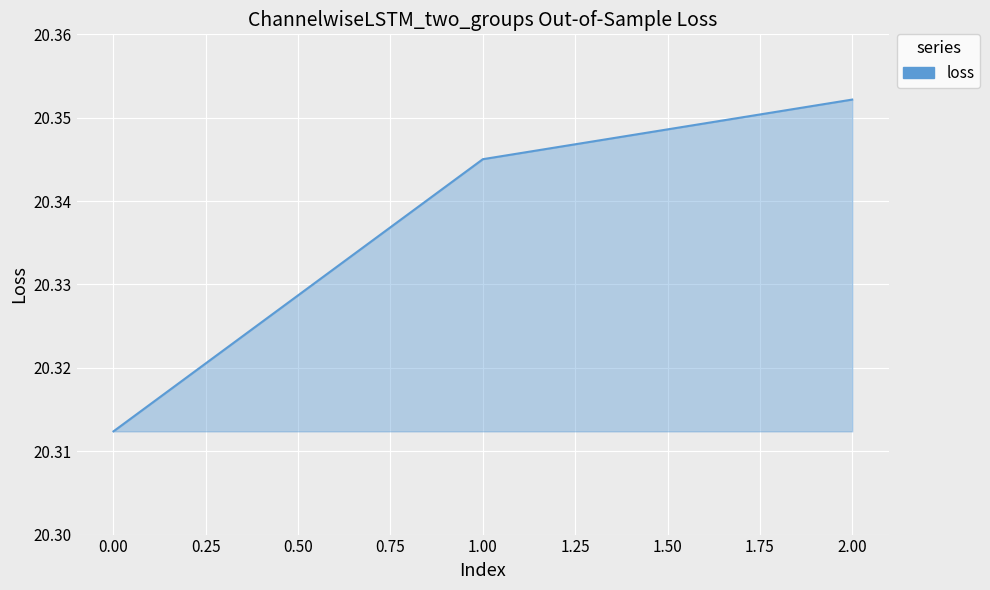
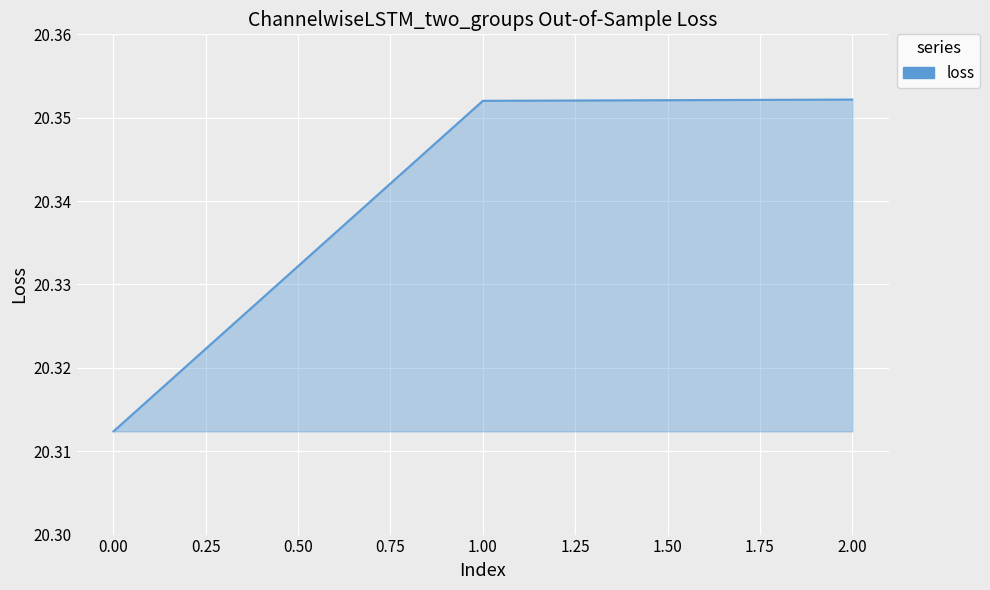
1.00: 20.345 -> 20.352
